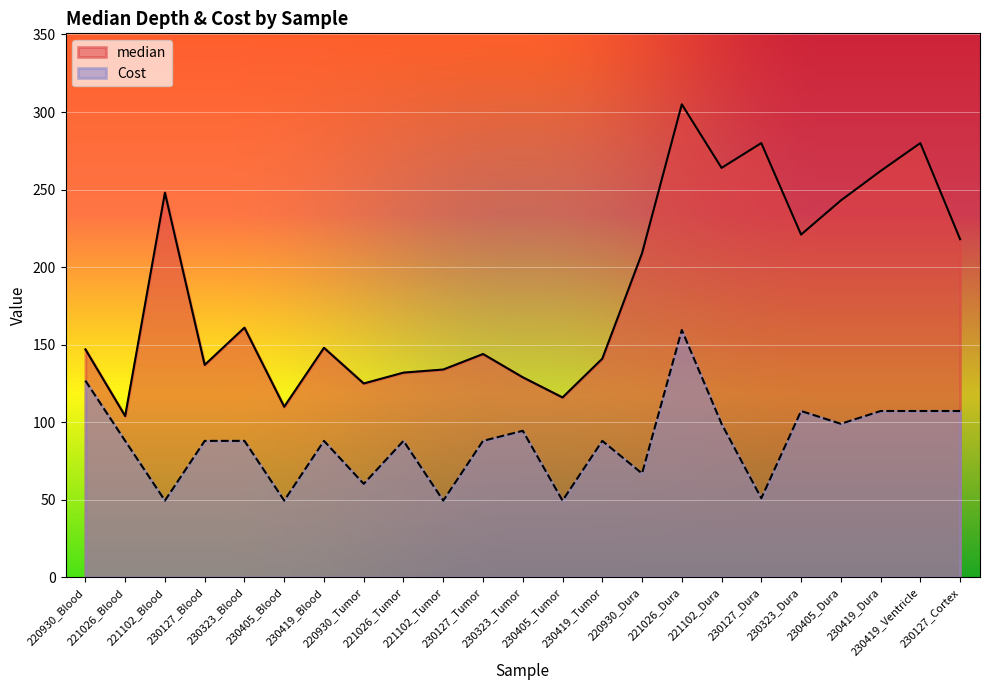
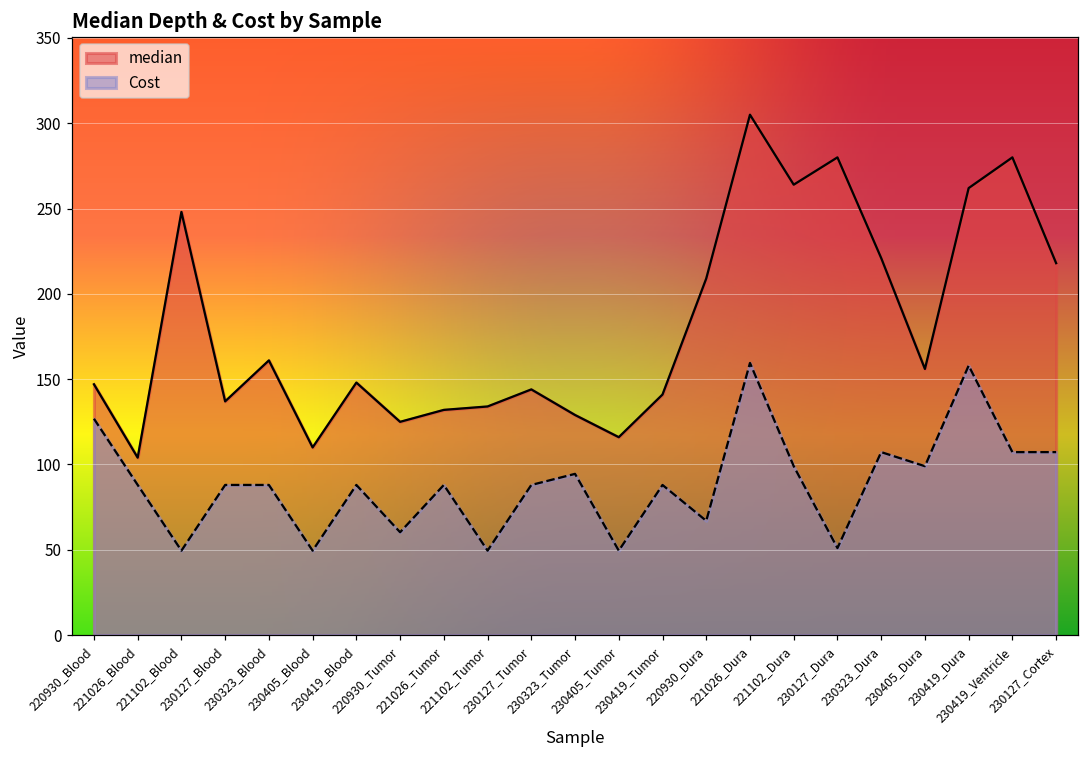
median, 230405_Dura: 243 -> 156
Cost, 230419_Dura: 107 -> 158
